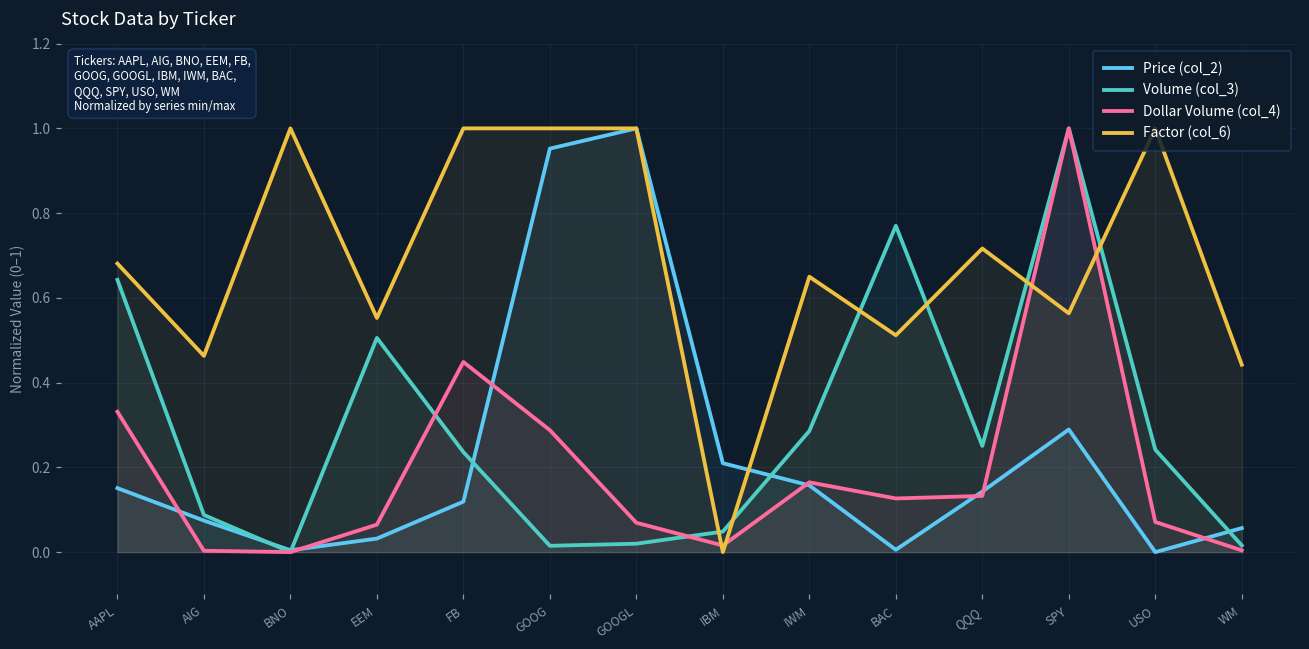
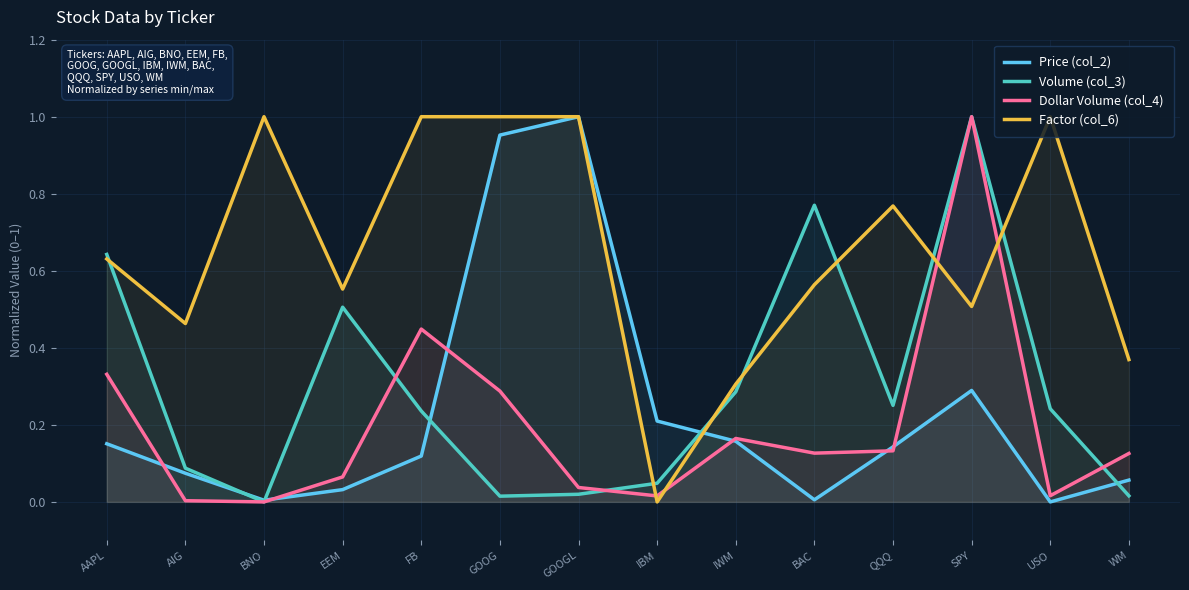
Factor (col_6), AAPL: 0.68 -> 0.63
Dollar Volume (col_4), GOOGL: 0.07 -> 0.04
Factor (col_6), IWM: 0.65 -> 0.31
Factor (col_6), BAC: 0.51 -> 0.56
Factor (col_6), QQQ: 0.72 -> 0.77
Factor (col_6), SPY: 0.56 -> 0.51
Dollar Volume (col_4), USO: 0.07 -> 0.02
Dollar Volume (col_4), WM: 0.00 -> 0.13
Factor (col_6), WM: 0.44 -> 0.37
